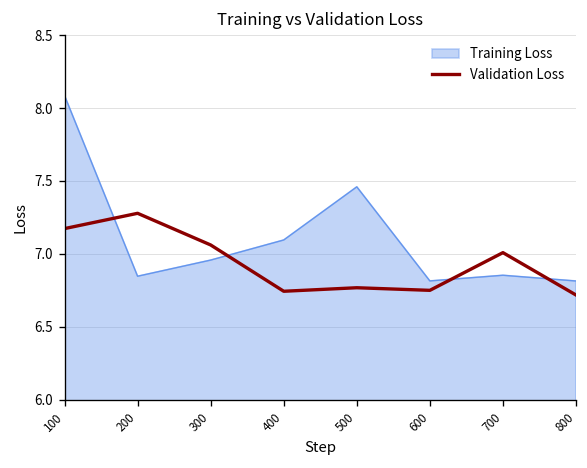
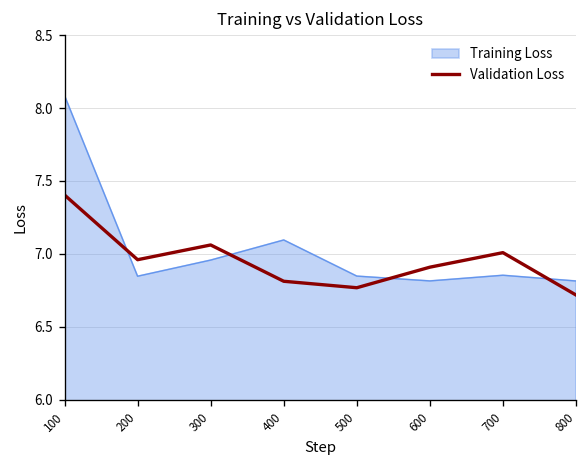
Validation Loss, 100: 7.17 -> 7.40
Validation Loss, 200: 7.28 -> 6.96
Validation Loss, 400: 6.74 -> 6.81
Training Loss, 500: 7.46 -> 6.85
Validation Loss, 600: 6.75 -> 6.91
